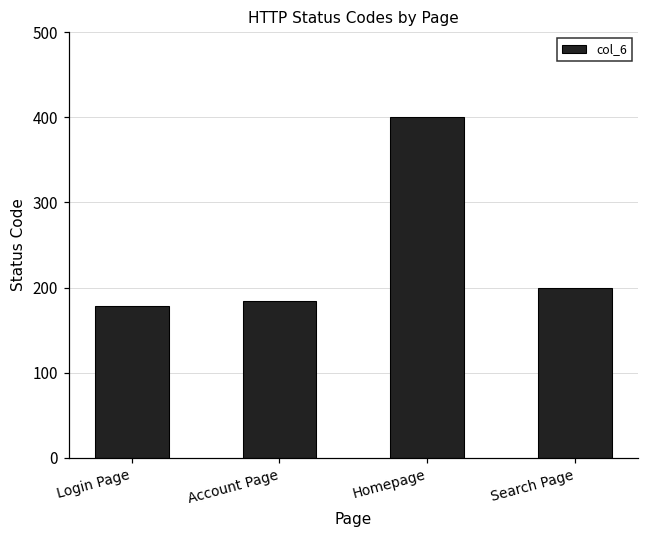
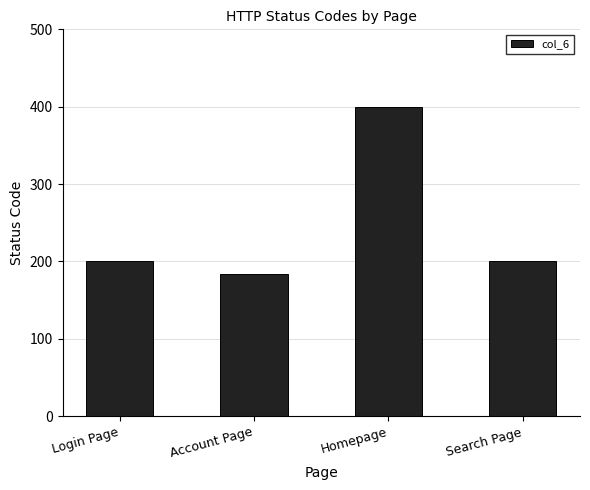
Login Page: 180 -> 200
